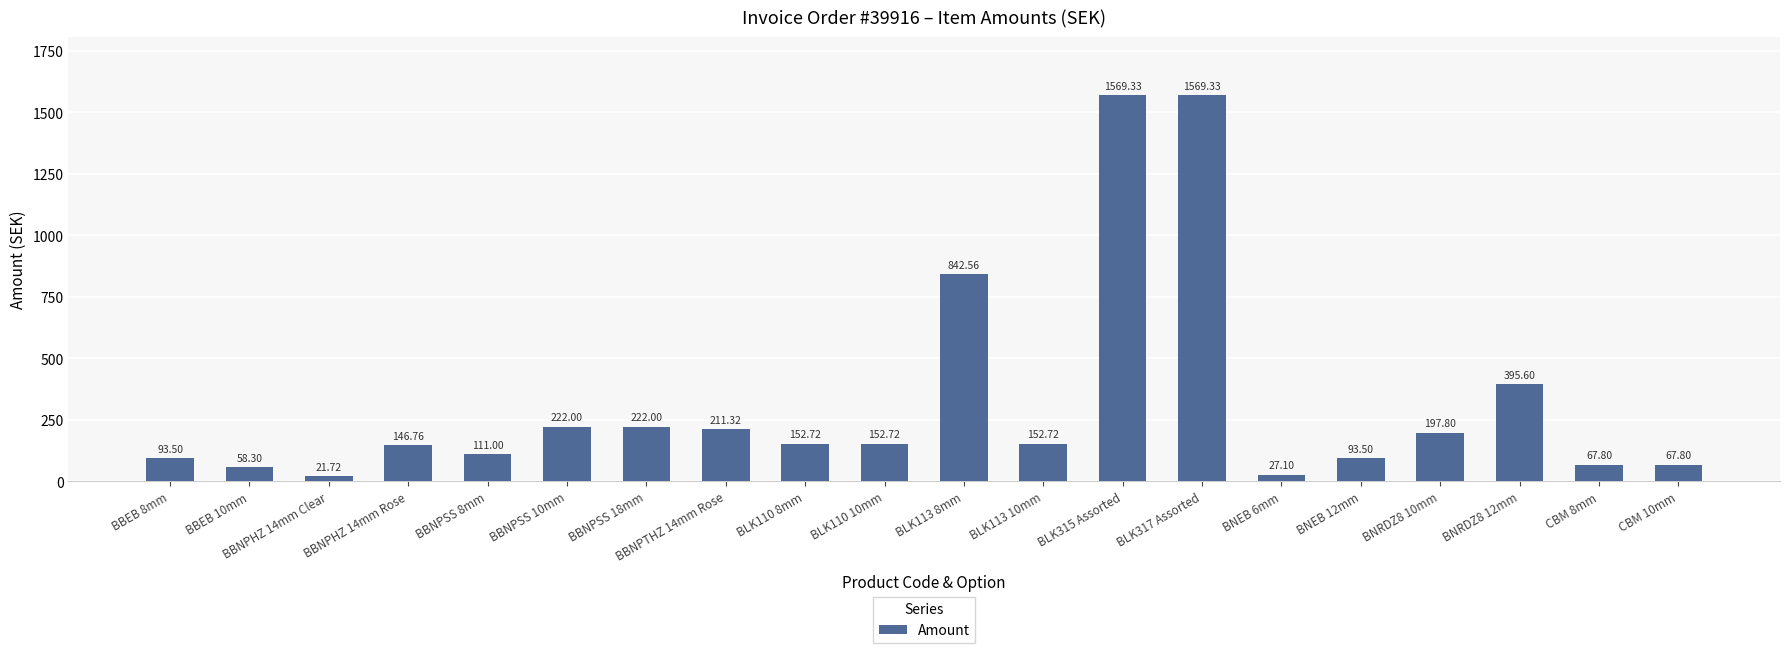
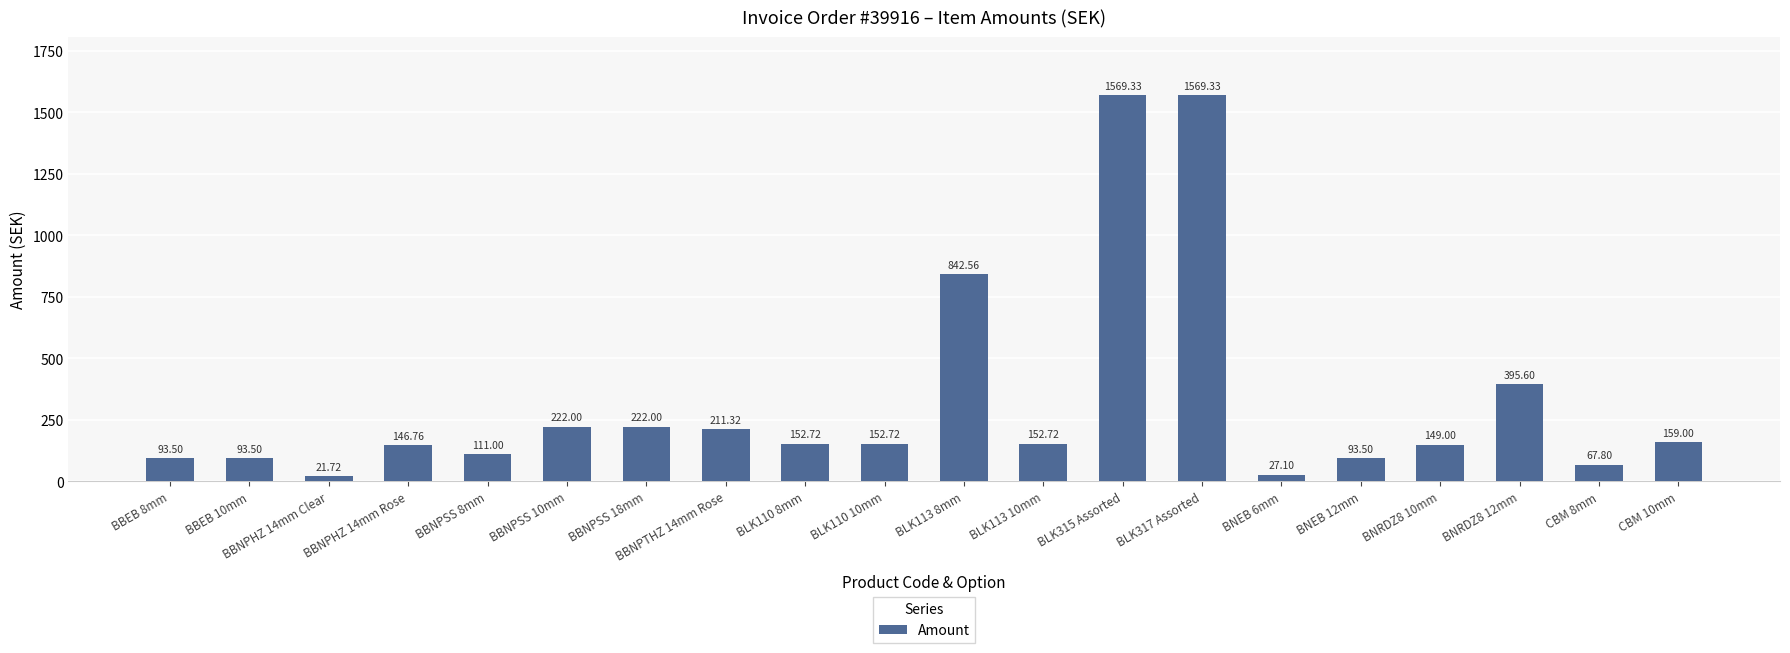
BBEB 10mm: 58.30 -> 93.50
BNRDZ8 10mm: 197.80 -> 149.00
CBM 10mm: 67.80 -> 159.00
